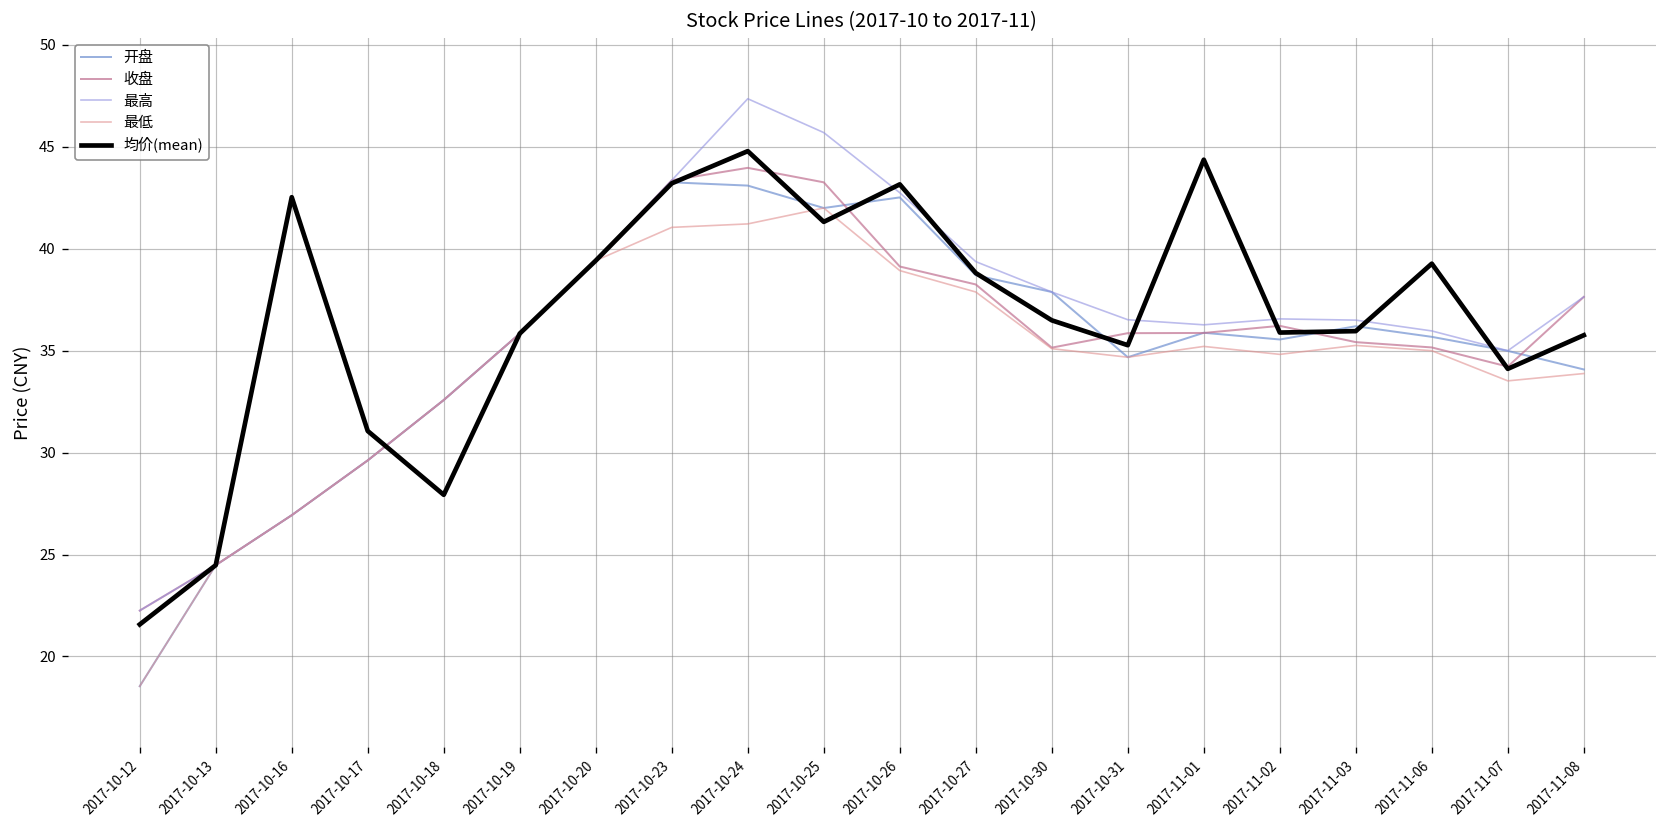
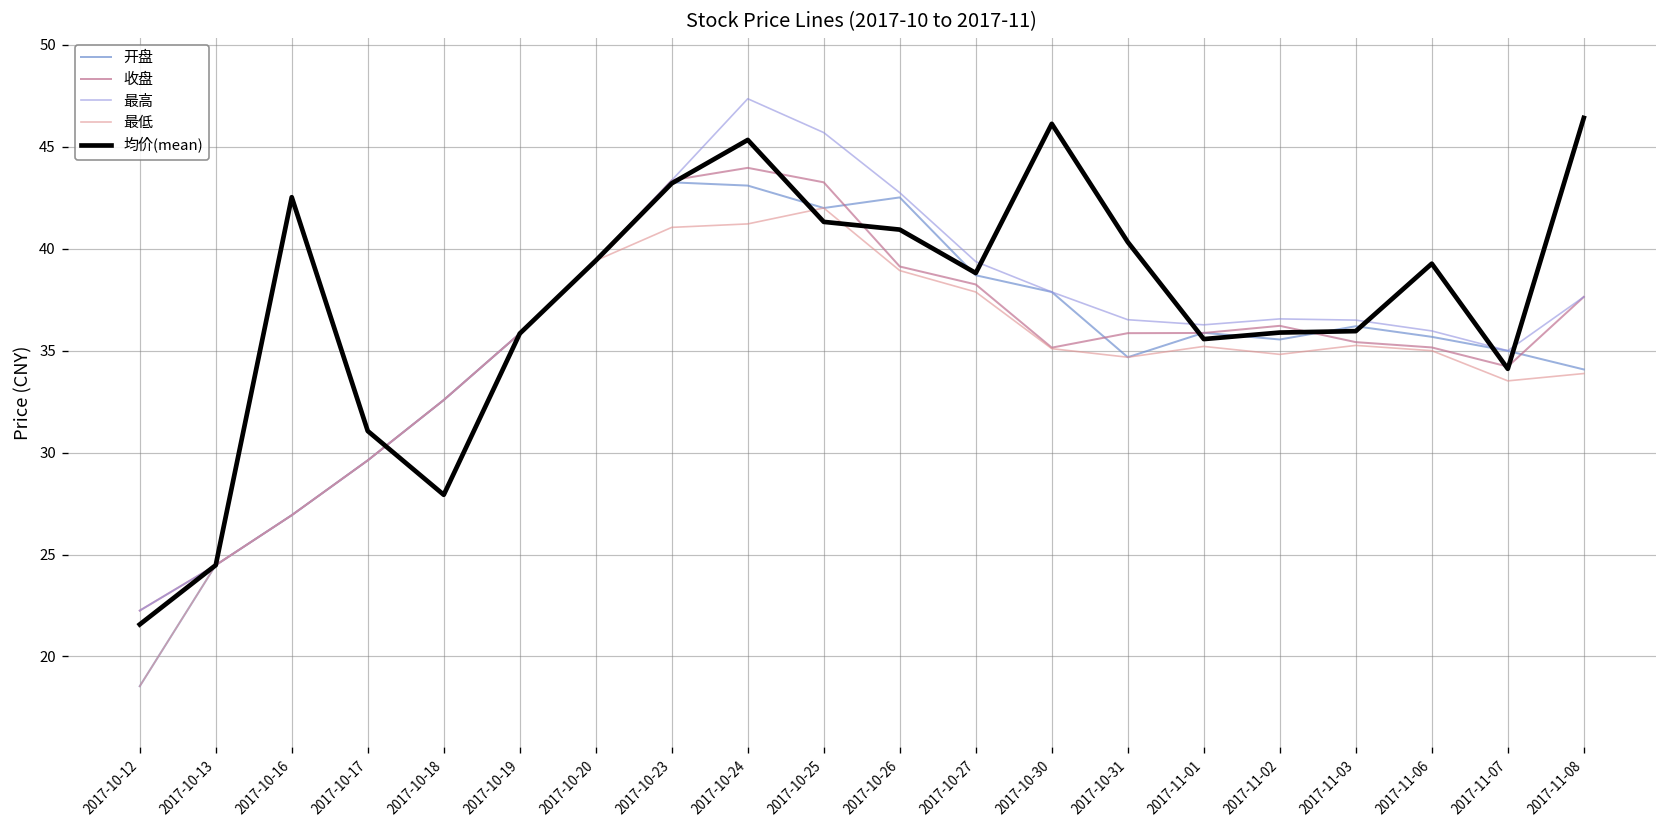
均价(mean), 2017-10-24: 44.8 -> 45.3
均价(mean), 2017-10-26: 43.2 -> 40.9
均价(mean), 2017-10-30: 36.5 -> 46.1
均价(mean), 2017-10-31: 35.3 -> 40.3
均价(mean), 2017-11-01: 44.4 -> 35.6
均价(mean), 2017-11-08: 35.8 -> 46.4
